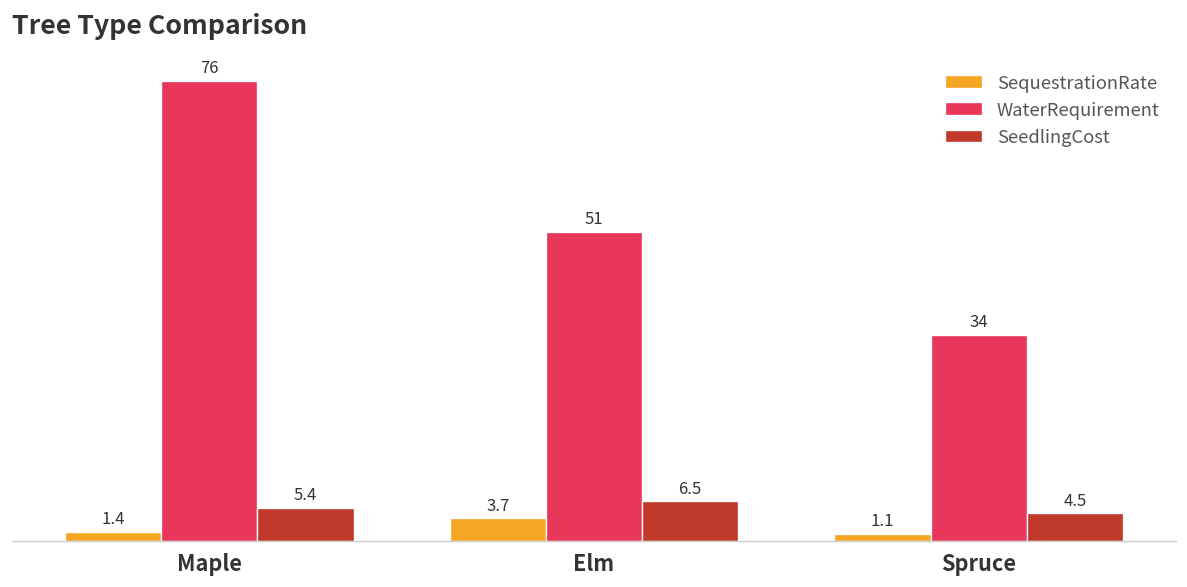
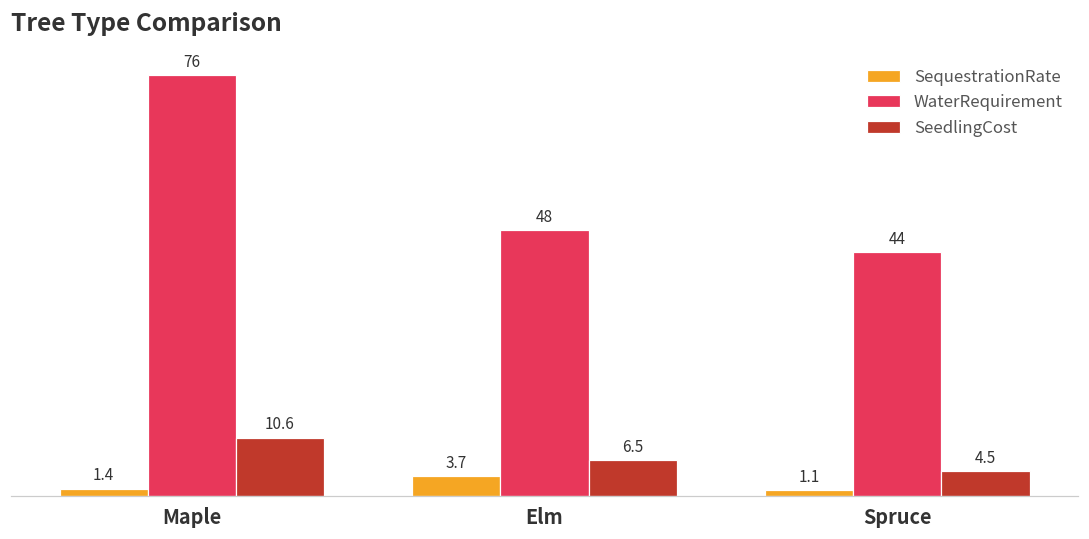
SeedlingCost, Maple: 5.4 -> 10.6
WaterRequirement, Elm: 51 -> 48
WaterRequirement, Spruce: 34 -> 44
